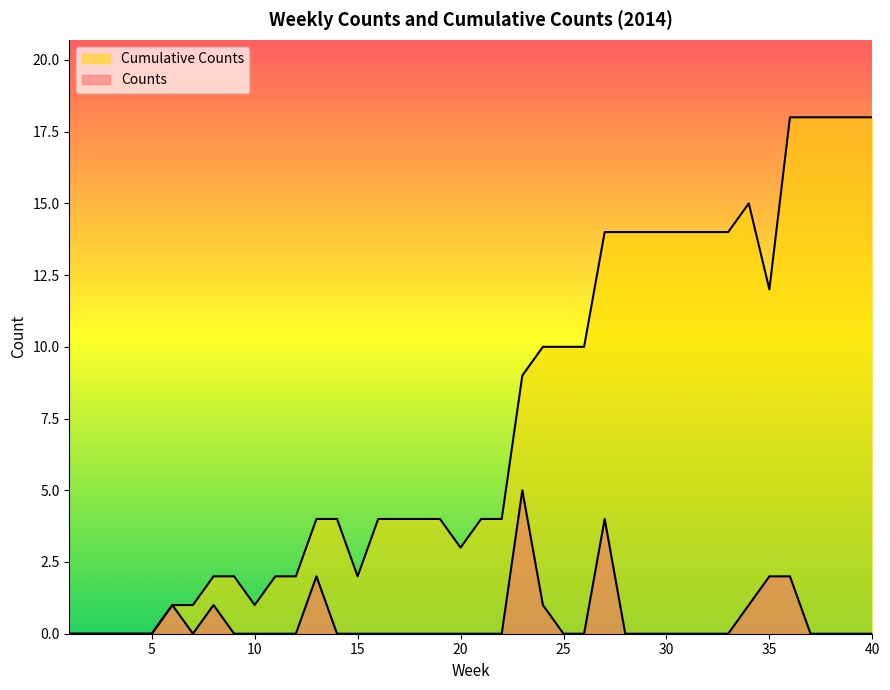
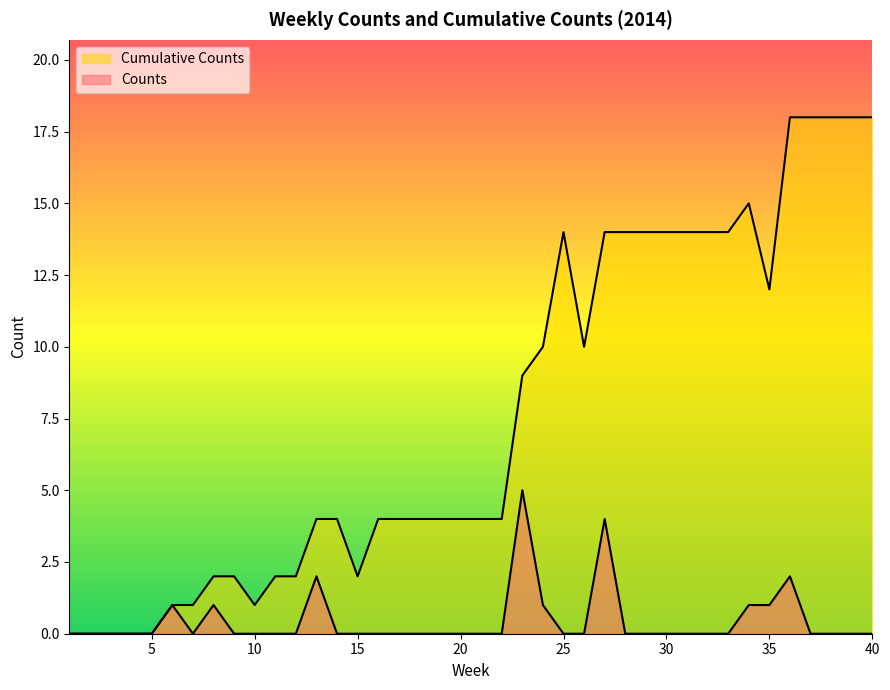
Cumulative Counts, 20: 3 -> 4
Cumulative Counts, 25: 10 -> 14
Counts, 35: 2 -> 1
